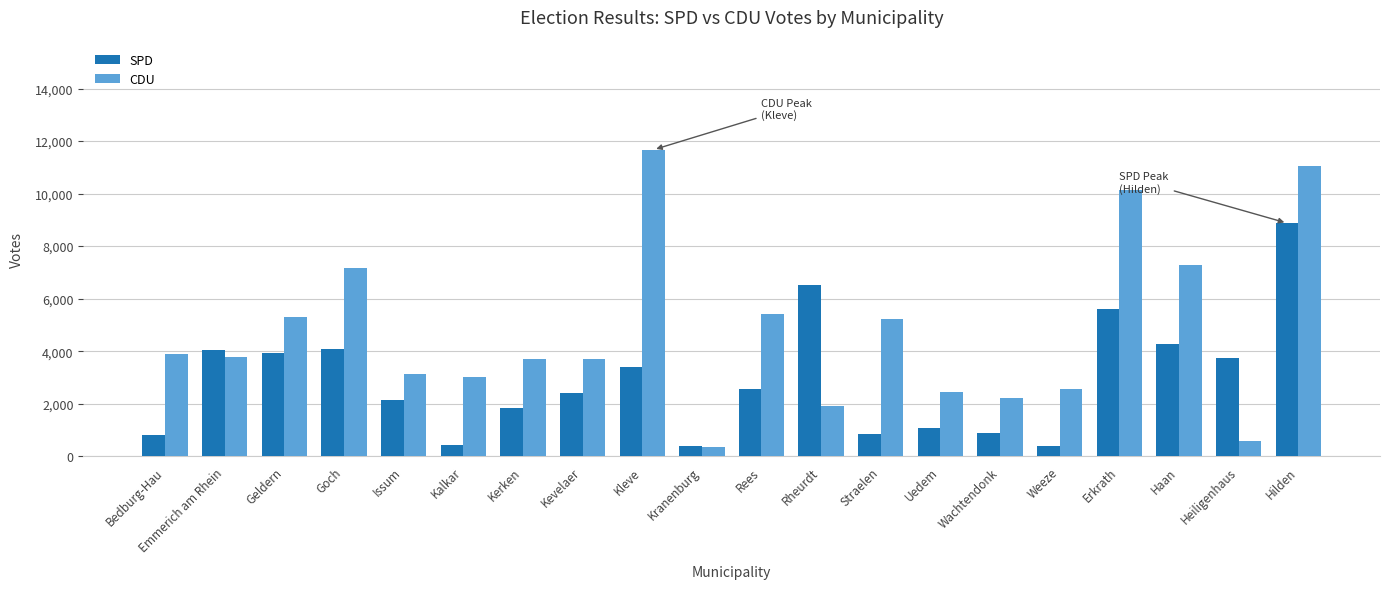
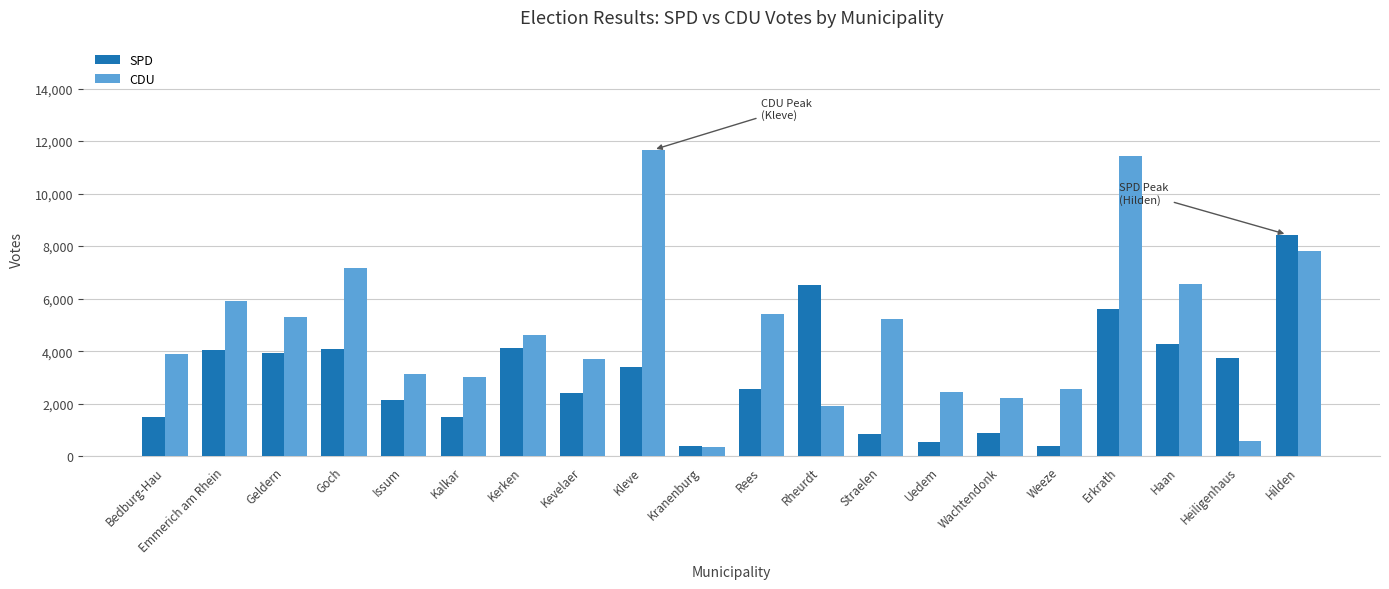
SPD, Bedburg-Hau: 800 -> 1,500
CDU, Emmerich am Rhein: 3,800 -> 5,900
SPD, Kalkar: 400 -> 1,500
SPD, Kerken: 1,800 -> 4,100
CDU, Kerken: 3,700 -> 4,600
SPD, Uedem: 1,100 -> 600
CDU, Erkrath: 10,100 -> 11,400
CDU, Haan: 7,300 -> 6,500
SPD, Hilden: 8,900 -> 8,400
CDU, Hilden: 11,000 -> 7,800
